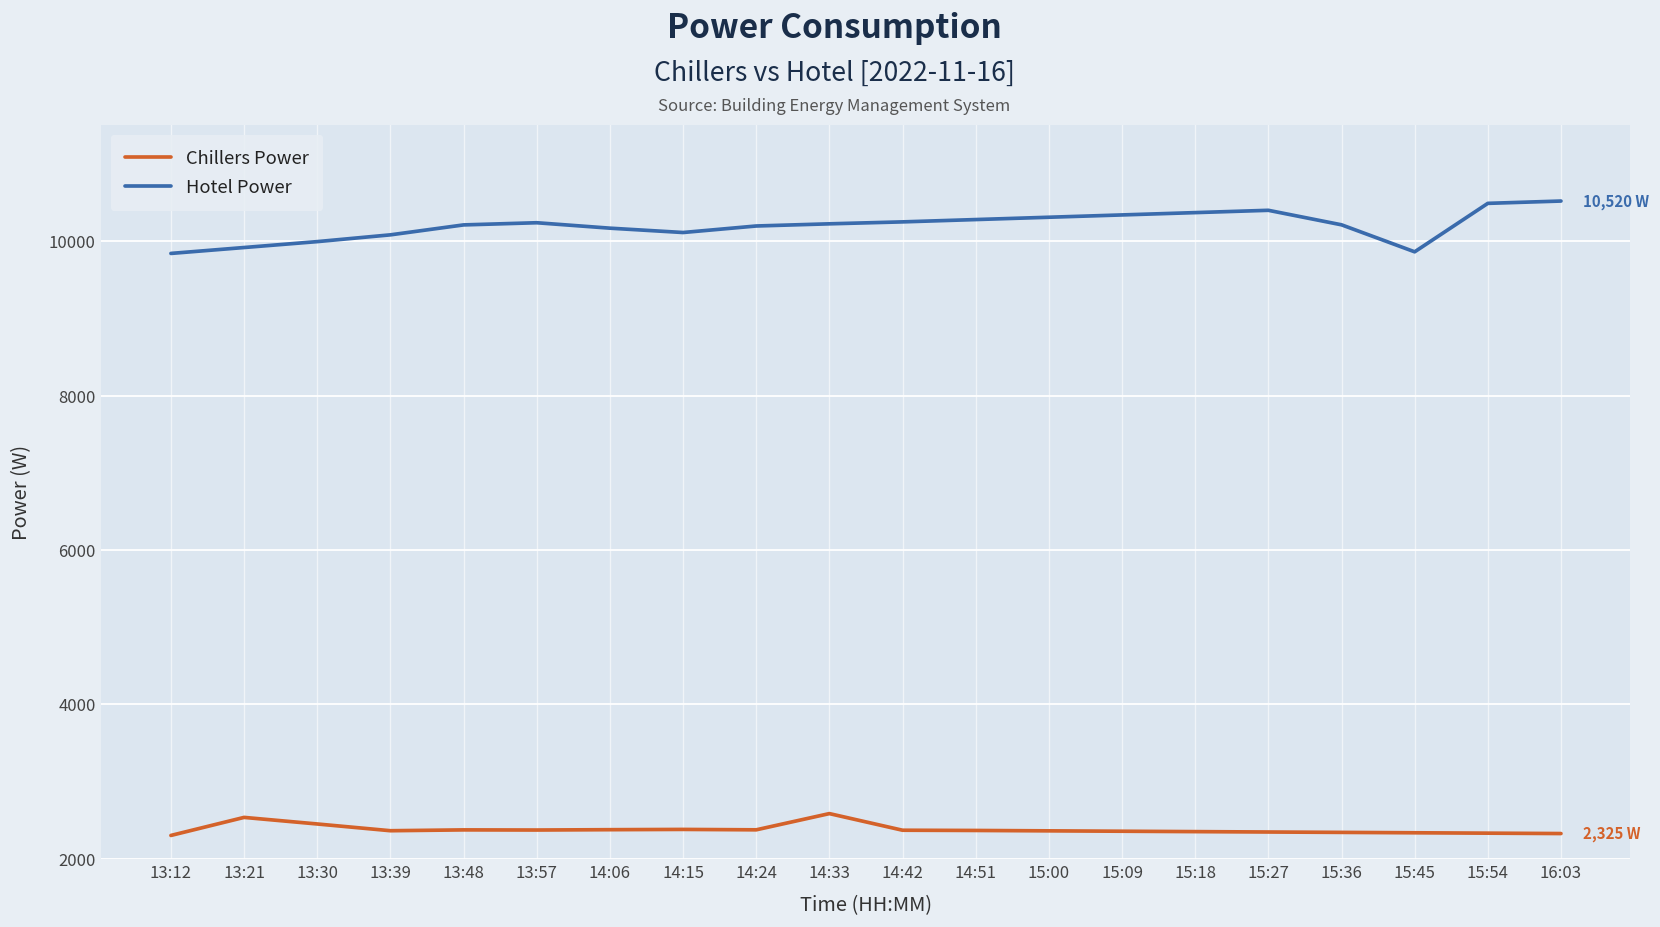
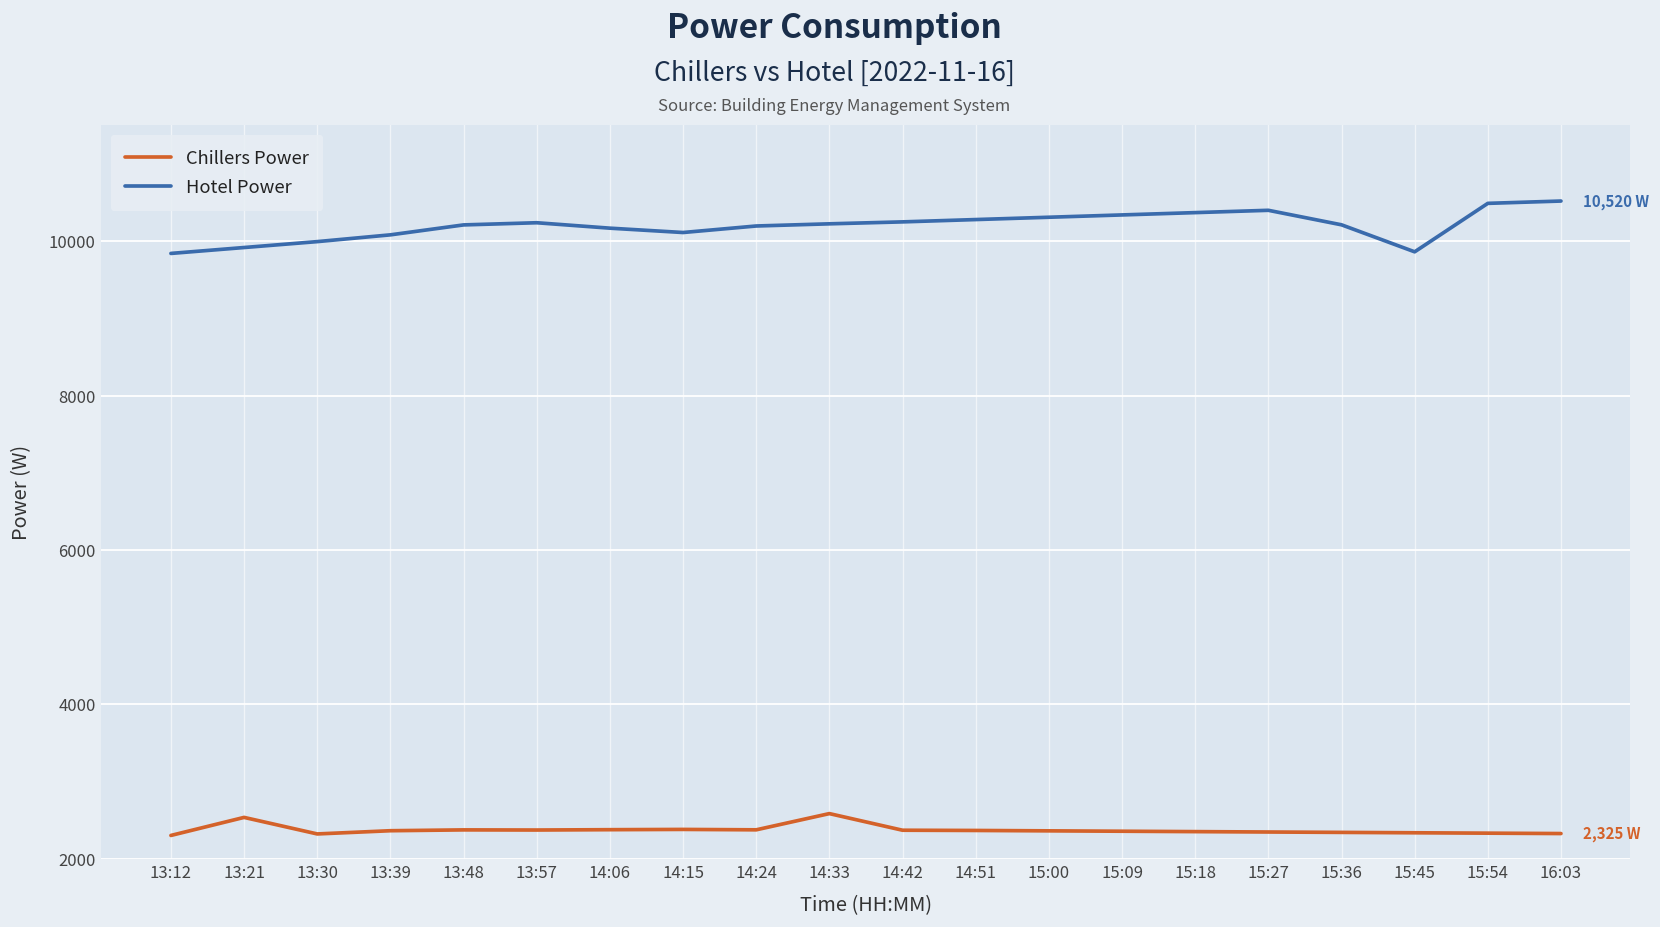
Chillers Power, 13:30: 2400 -> 2300
